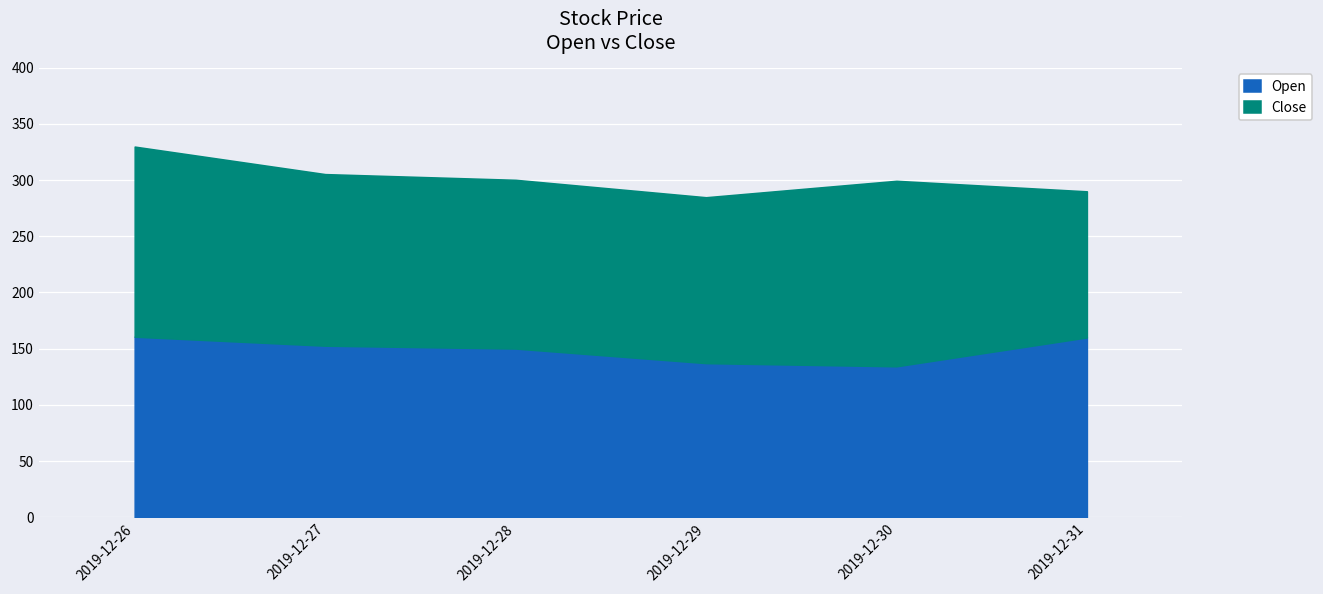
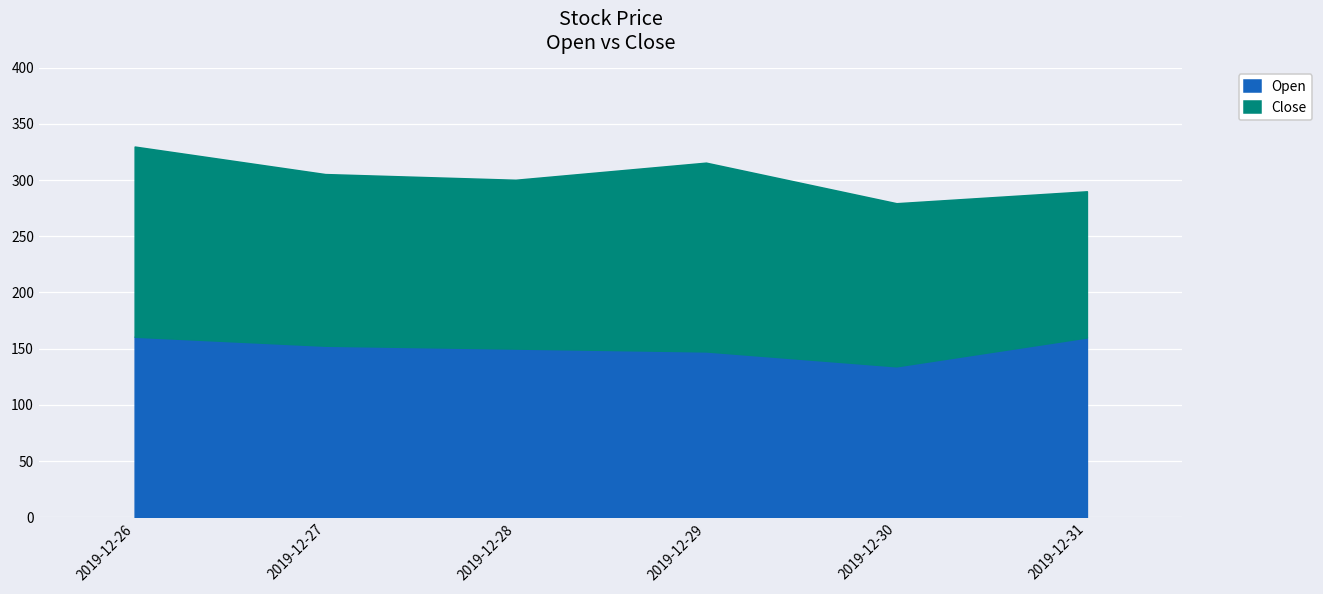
Open, 2019-12-29: 137 -> 148
Close, 2019-12-29: 148 -> 168
Close, 2019-12-30: 165 -> 145
